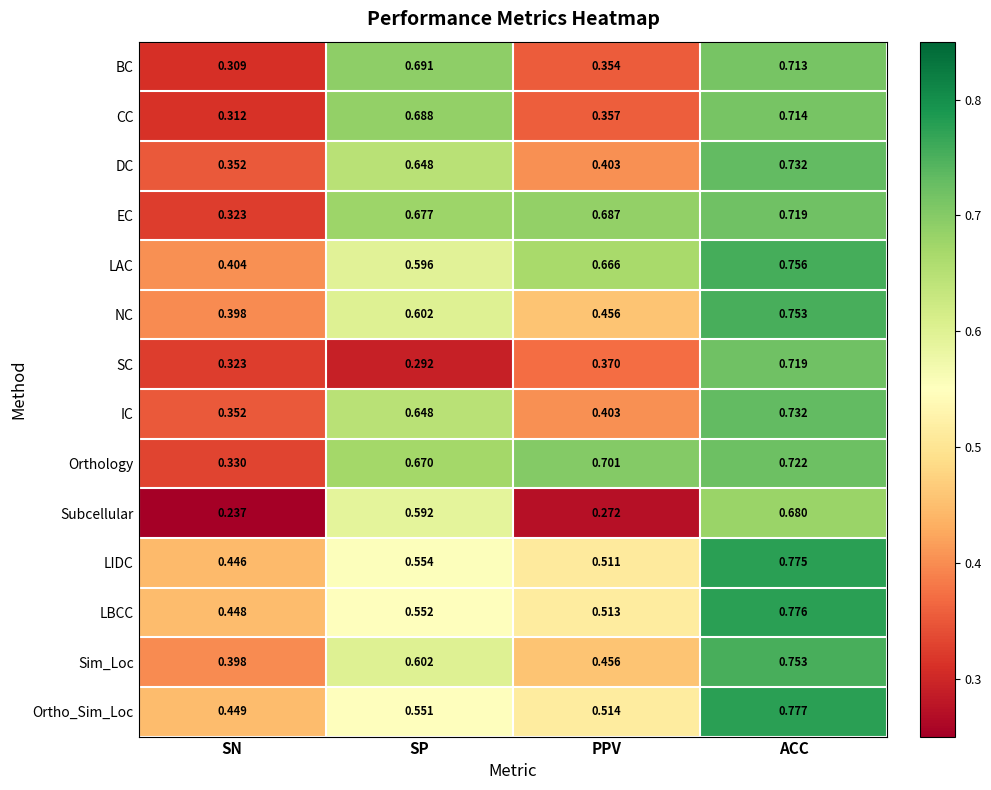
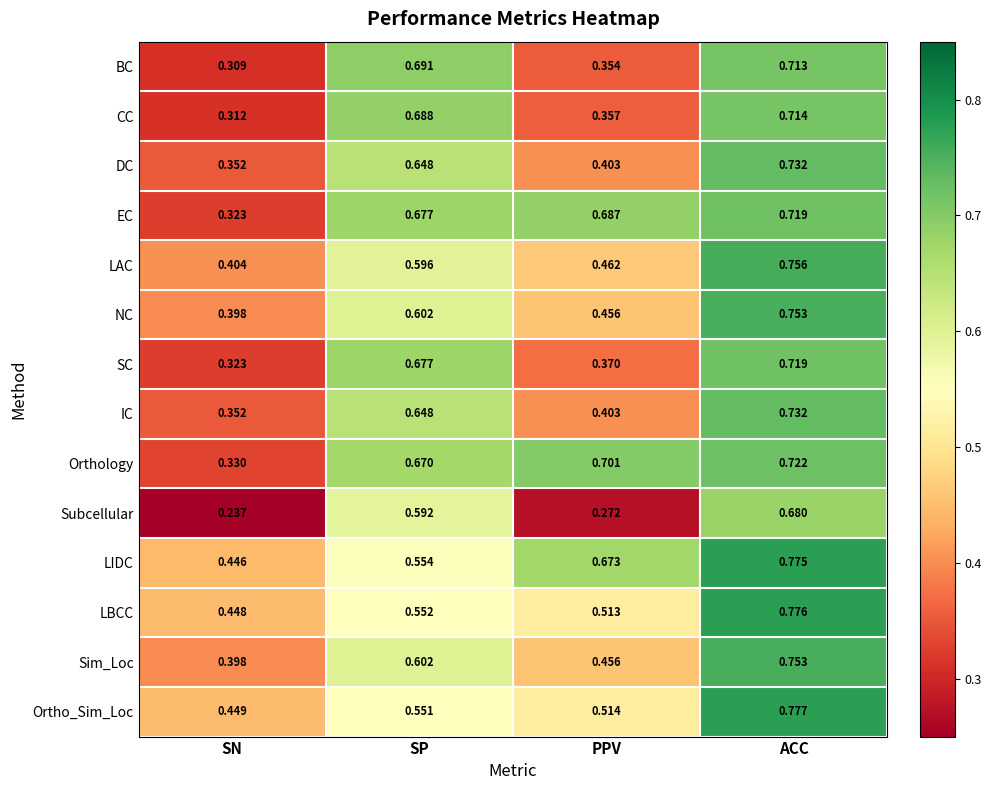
LAC, PPV: 0.666 -> 0.462
SC, SP: 0.292 -> 0.677
LIDC, PPV: 0.511 -> 0.673
